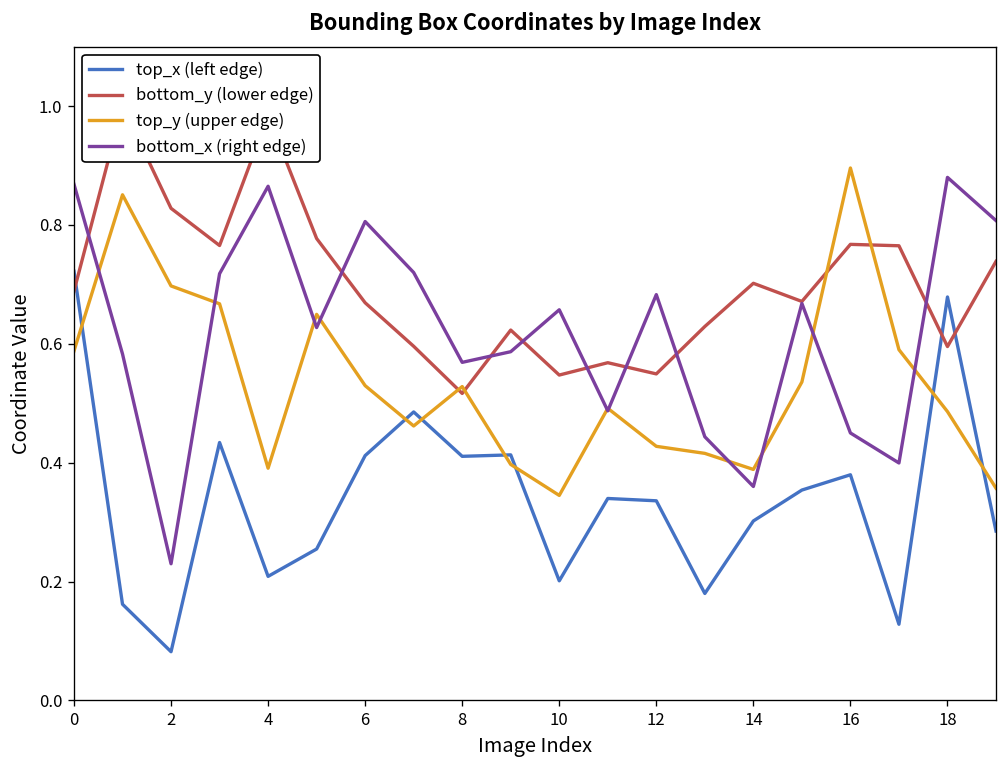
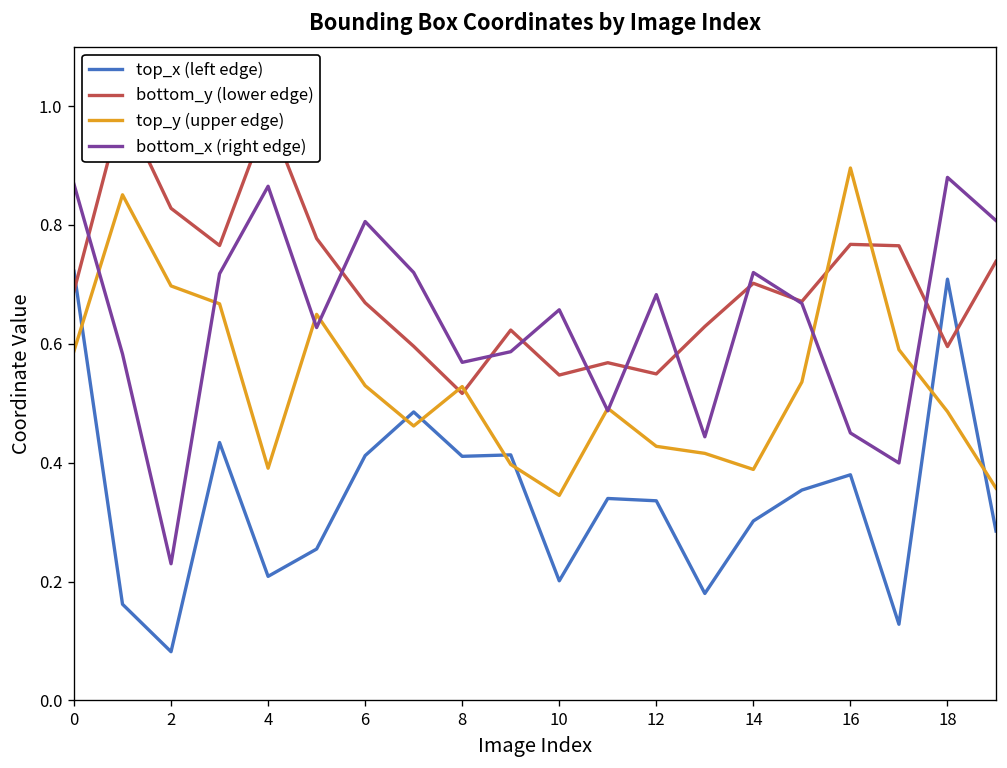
bottom_x (right edge), 14: 0.36 -> 0.72
top_x (left edge), 18: 0.68 -> 0.71
